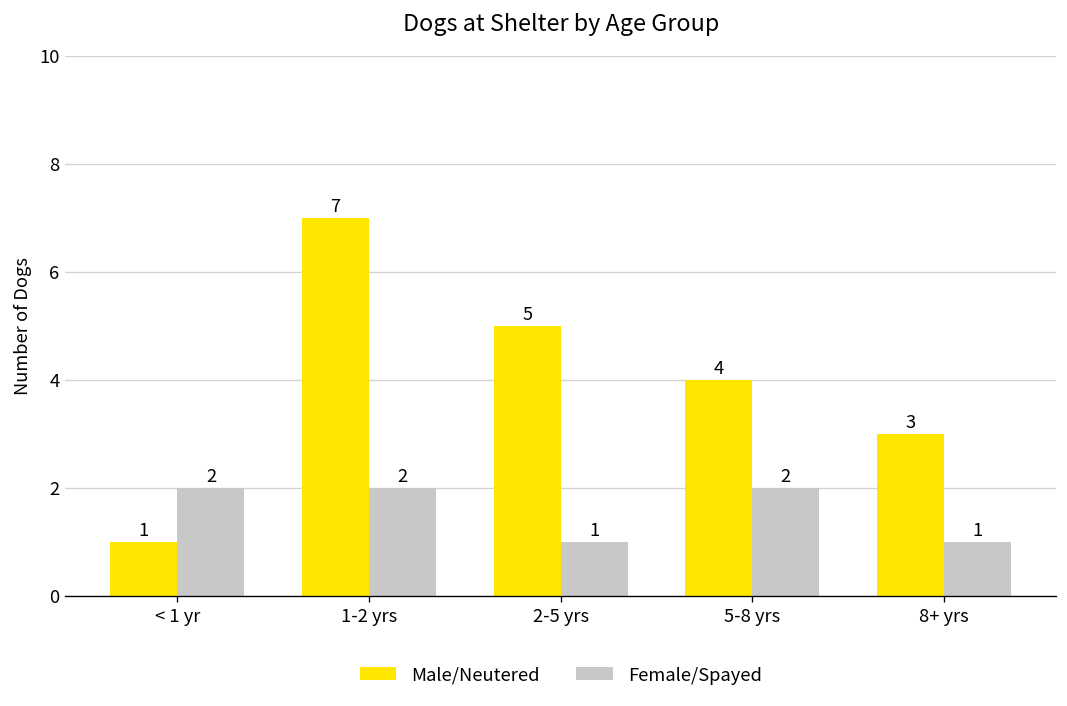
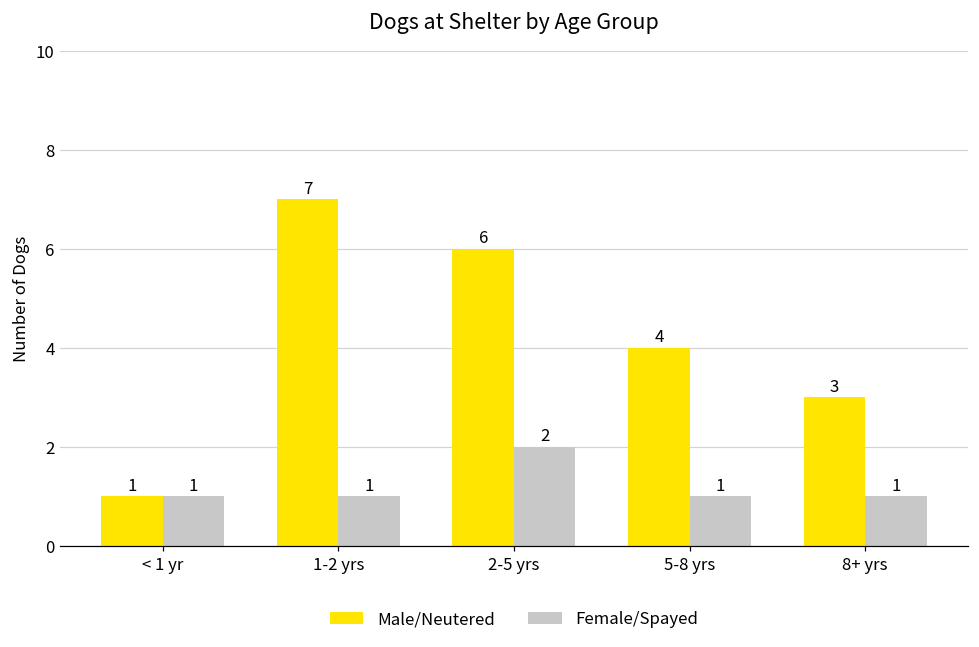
Female/Spayed, < 1 yr: 2 -> 1
Female/Spayed, 1-2 yrs: 2 -> 1
Male/Neutered, 2-5 yrs: 5 -> 6
Female/Spayed, 2-5 yrs: 1 -> 2
Female/Spayed, 5-8 yrs: 2 -> 1
